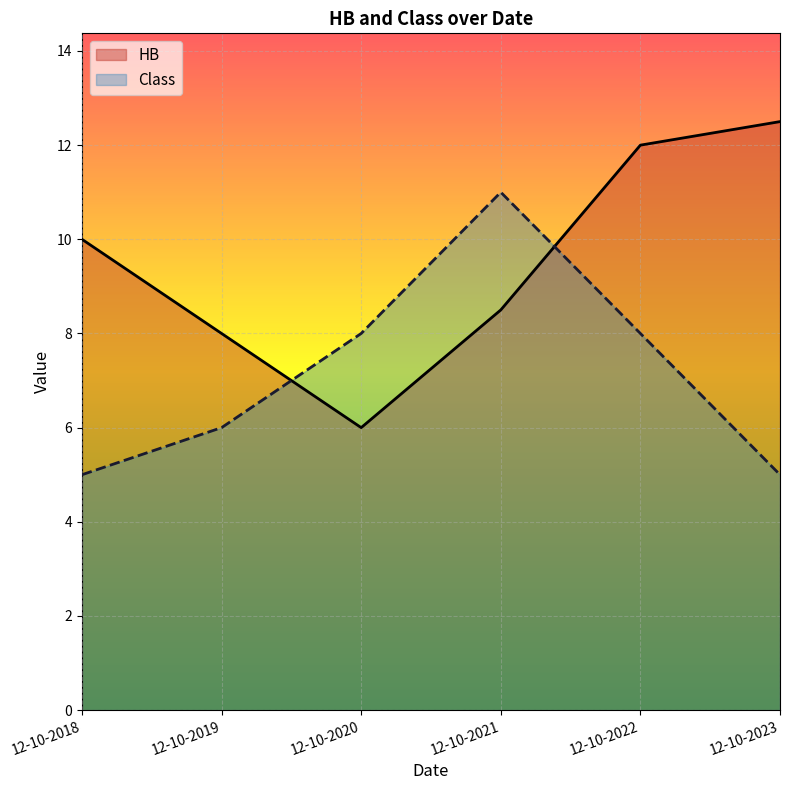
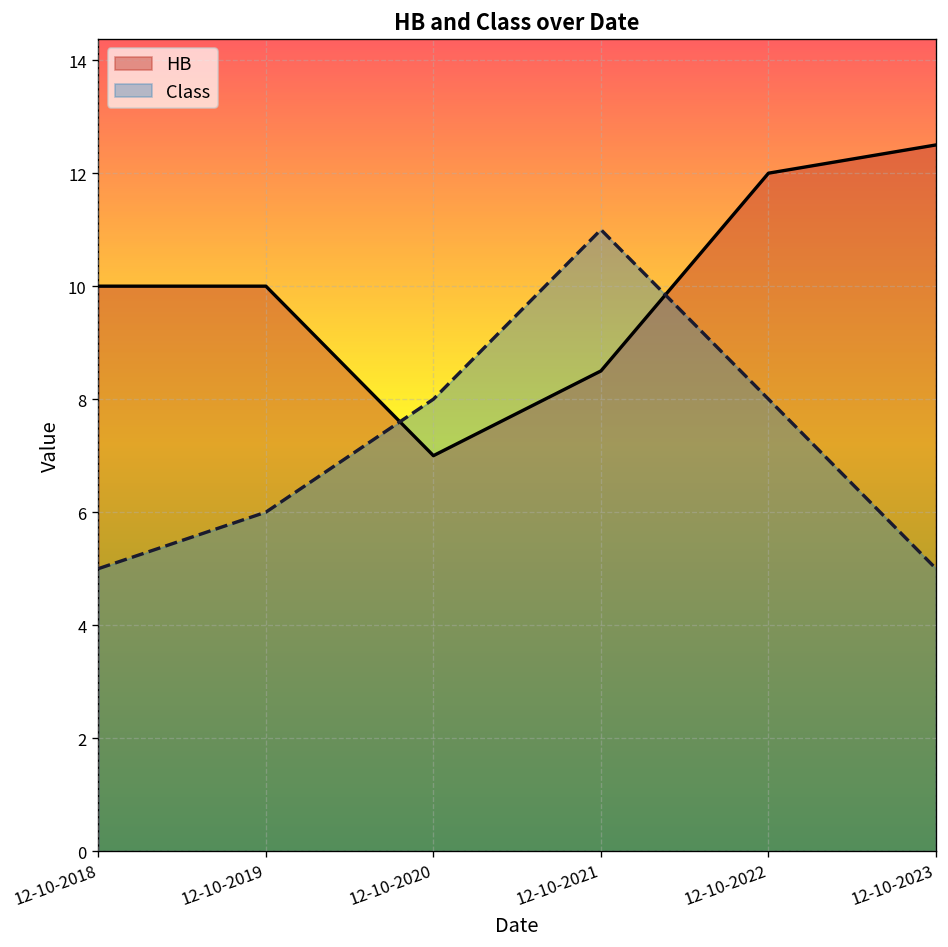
HB, 12-10-2019: 8 -> 10
HB, 12-10-2020: 6 -> 7
